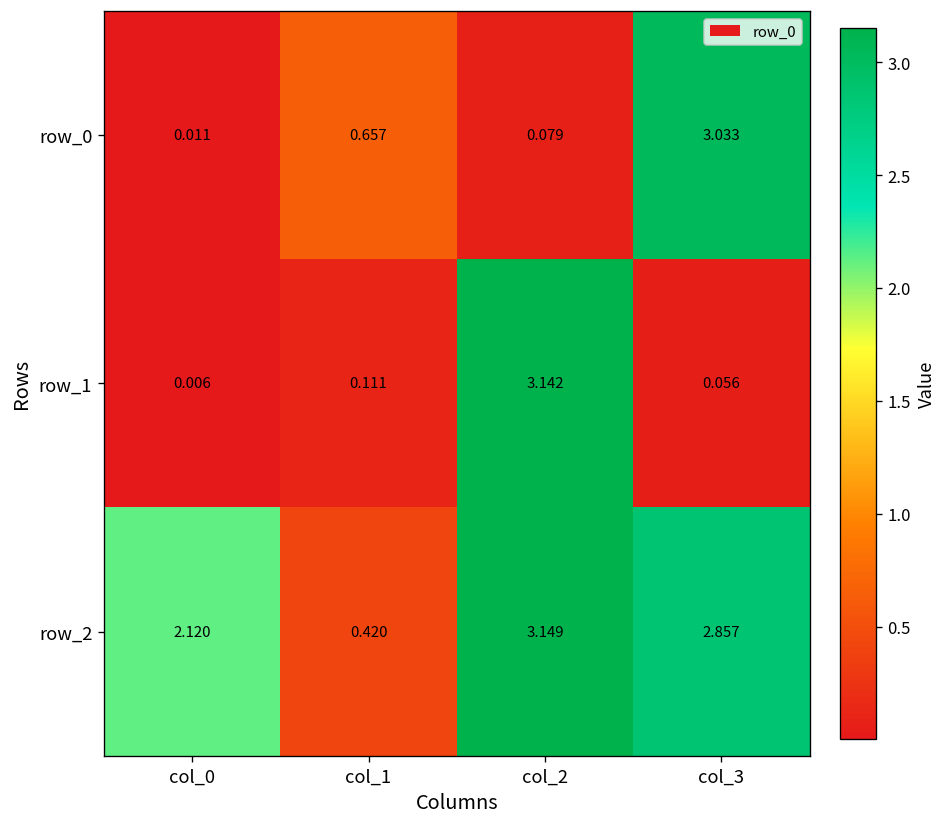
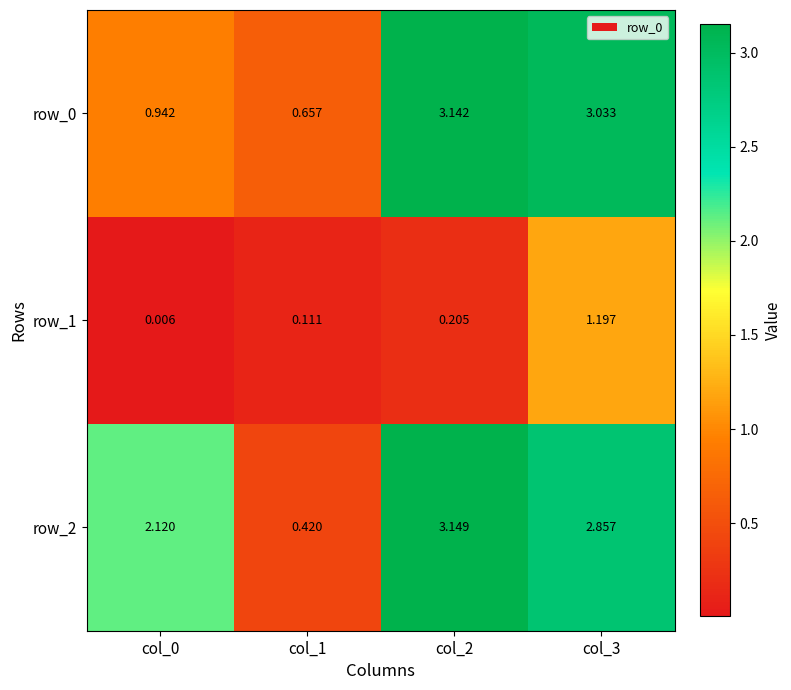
row_0, col_0: 0.011 -> 0.942
row_0, col_2: 0.079 -> 3.142
row_1, col_2: 3.142 -> 0.205
row_1, col_3: 0.056 -> 1.197
